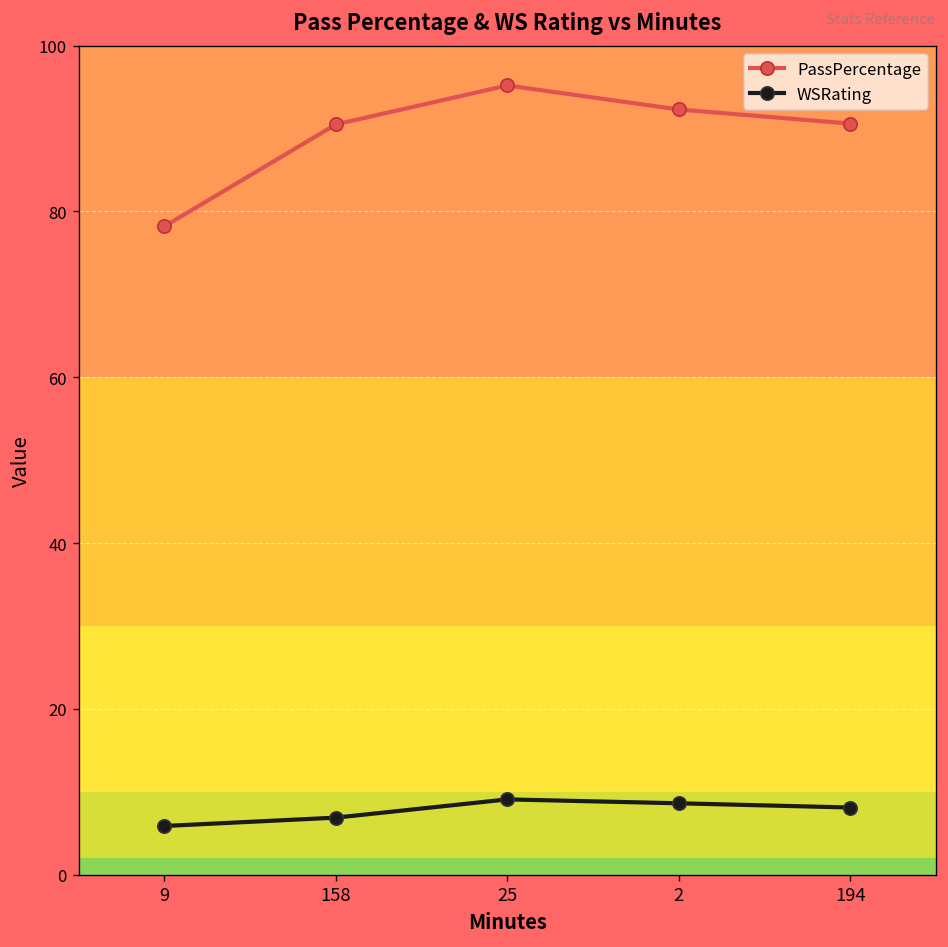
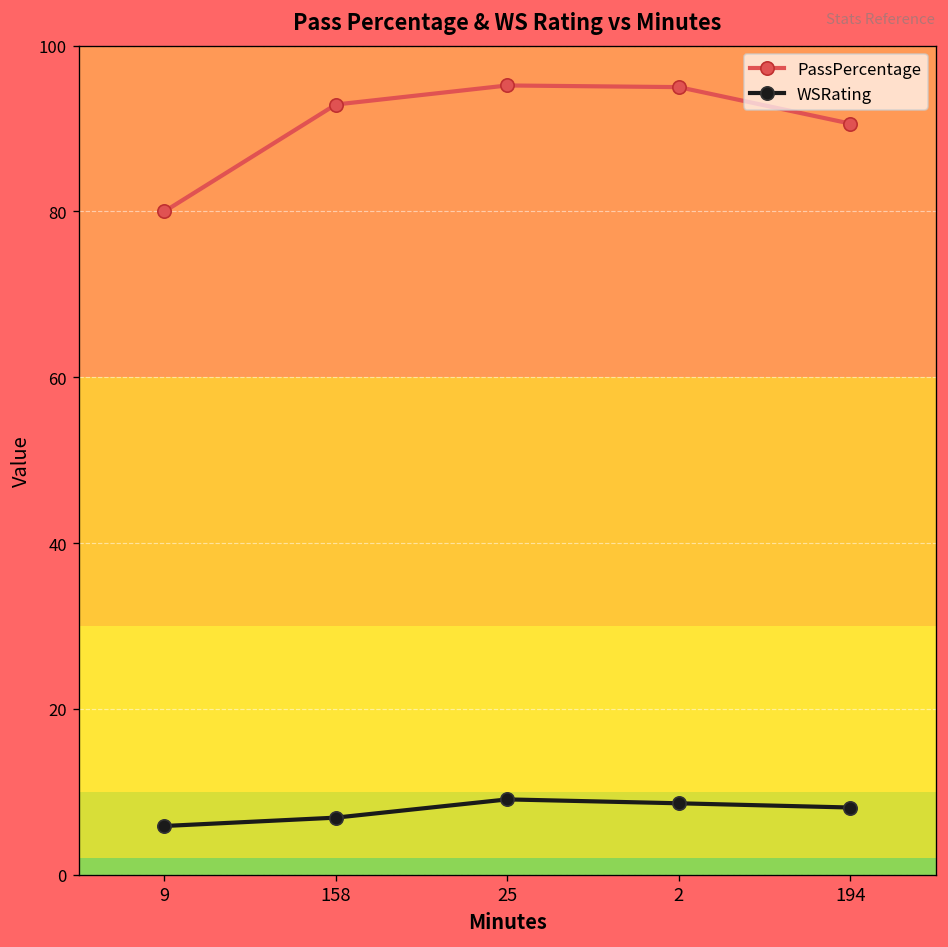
PassPercentage, 9: 78 -> 80
PassPercentage, 158: 91 -> 93
PassPercentage, 2: 92 -> 95
